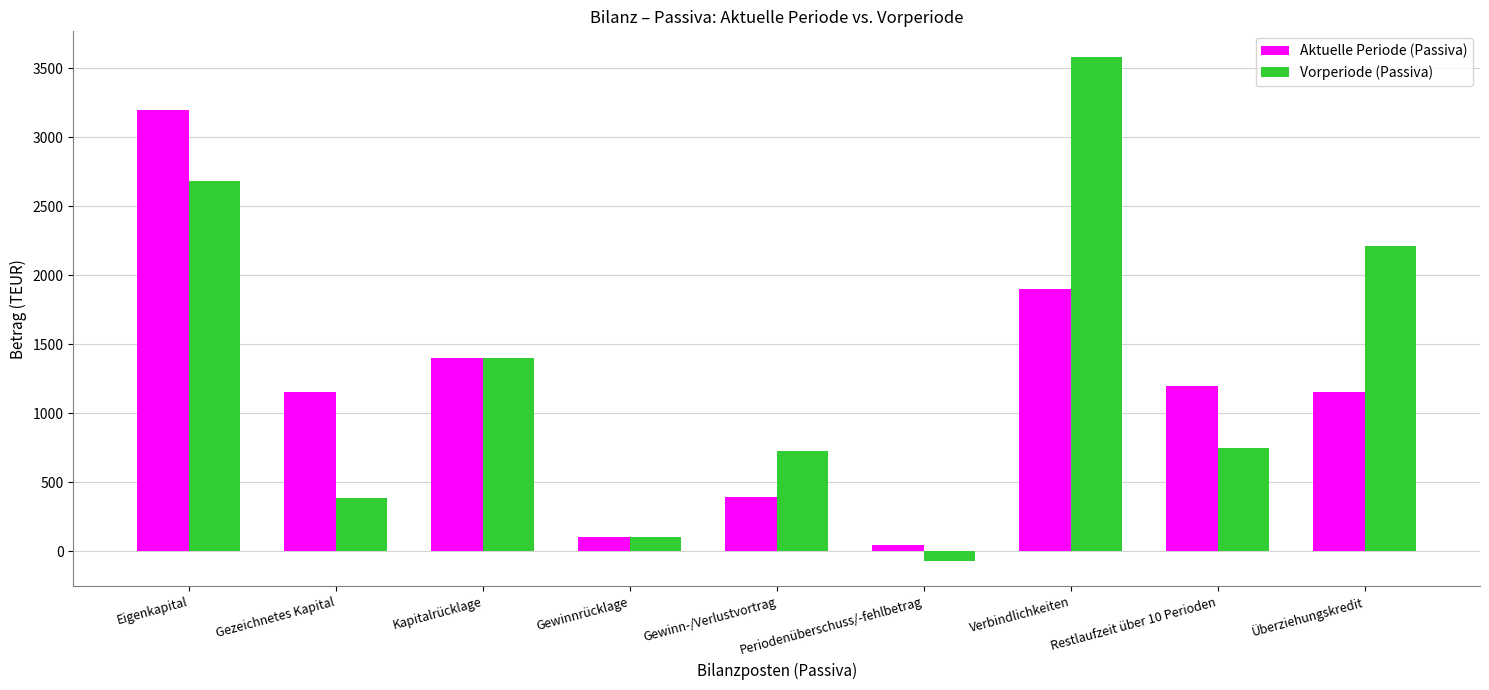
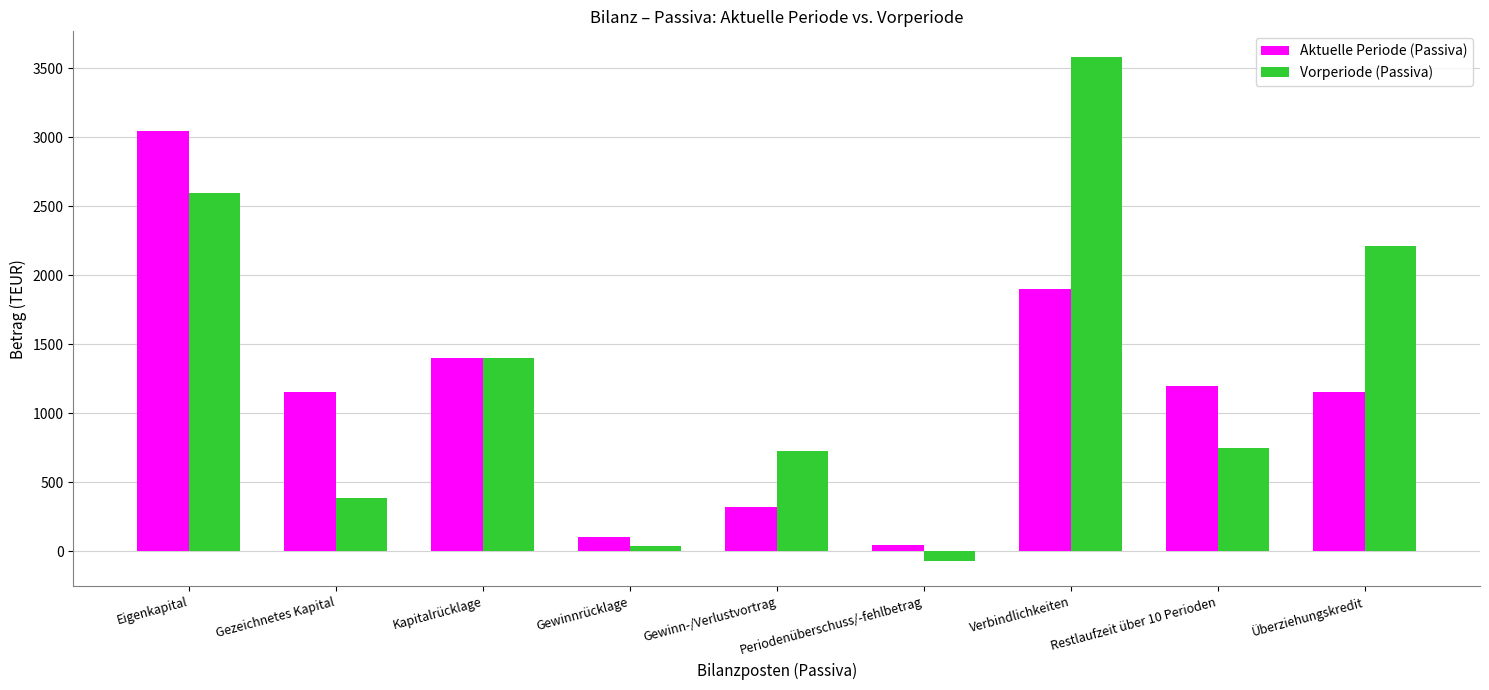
Aktuelle Periode (Passiva), Eigenkapital: 3190 -> 3050
Vorperiode (Passiva), Eigenkapital: 2680 -> 2600
Vorperiode (Passiva), Gewinnrücklage: 100 -> 30
Aktuelle Periode (Passiva), Gewinn-/Verlustvortrag: 400 -> 320
